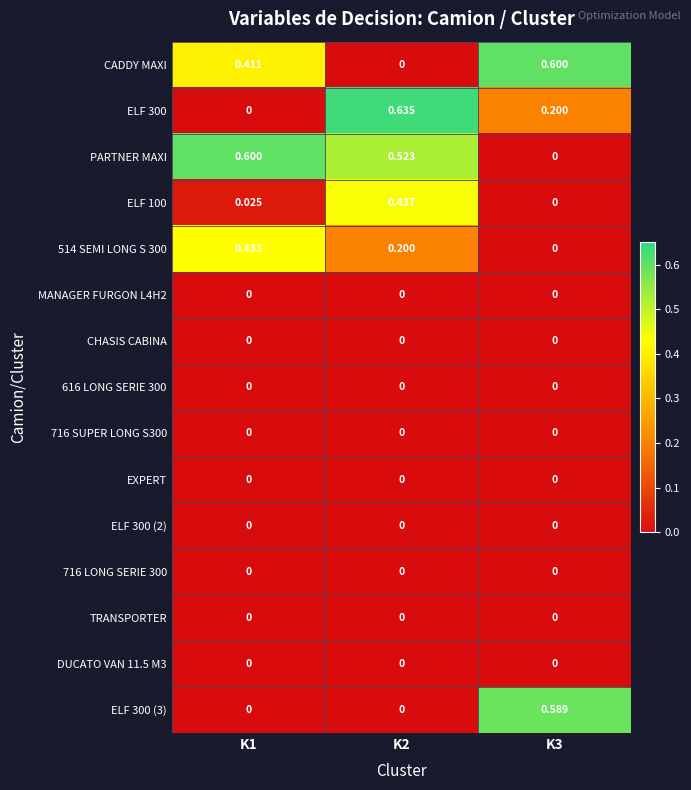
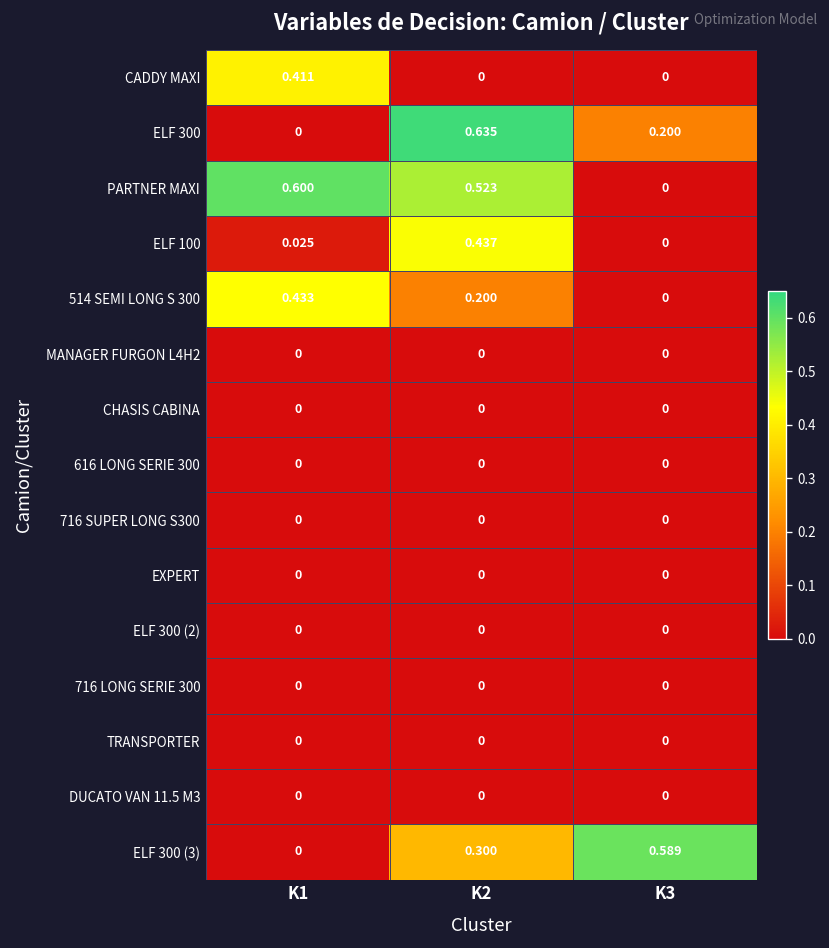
CADDY MAXI, K3: 0.600 -> 0
ELF 300 (3), K2: 0 -> 0.300
